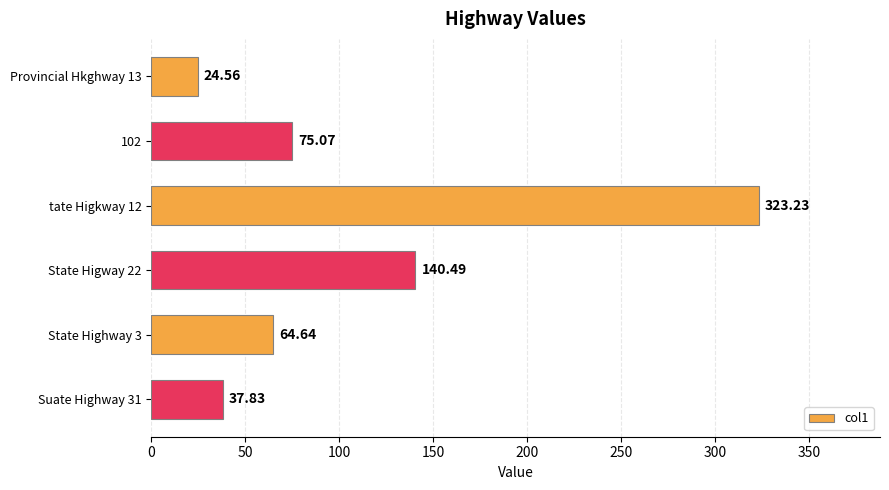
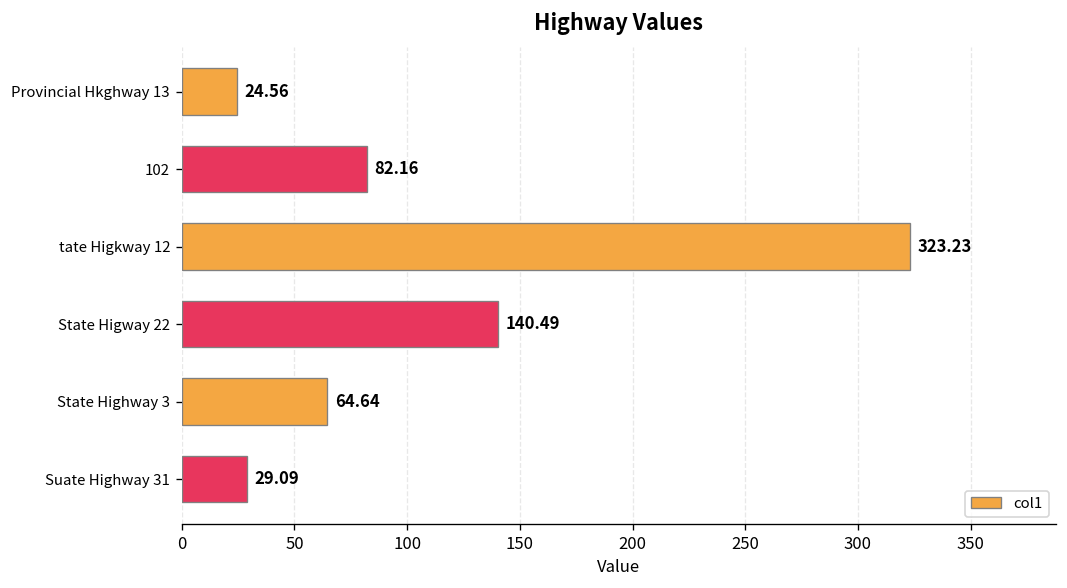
102: 75.07 -> 82.16
Suate Highway 31: 37.83 -> 29.09
